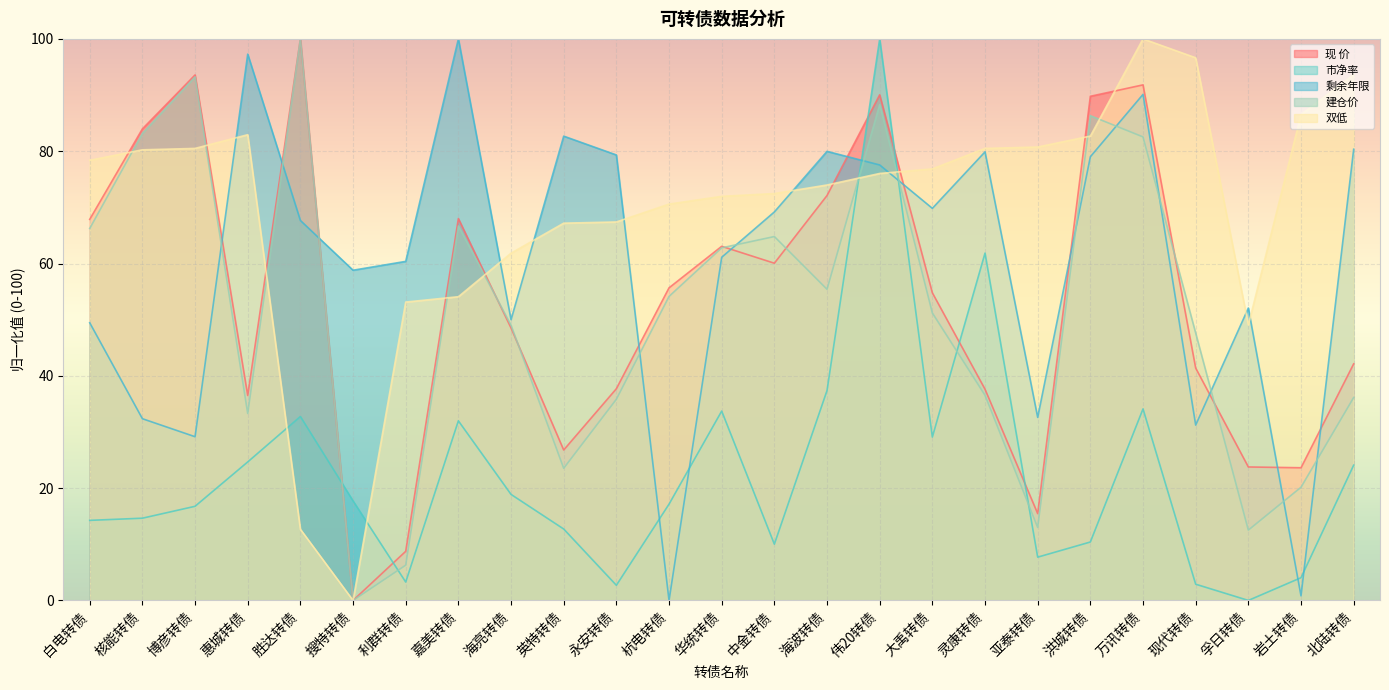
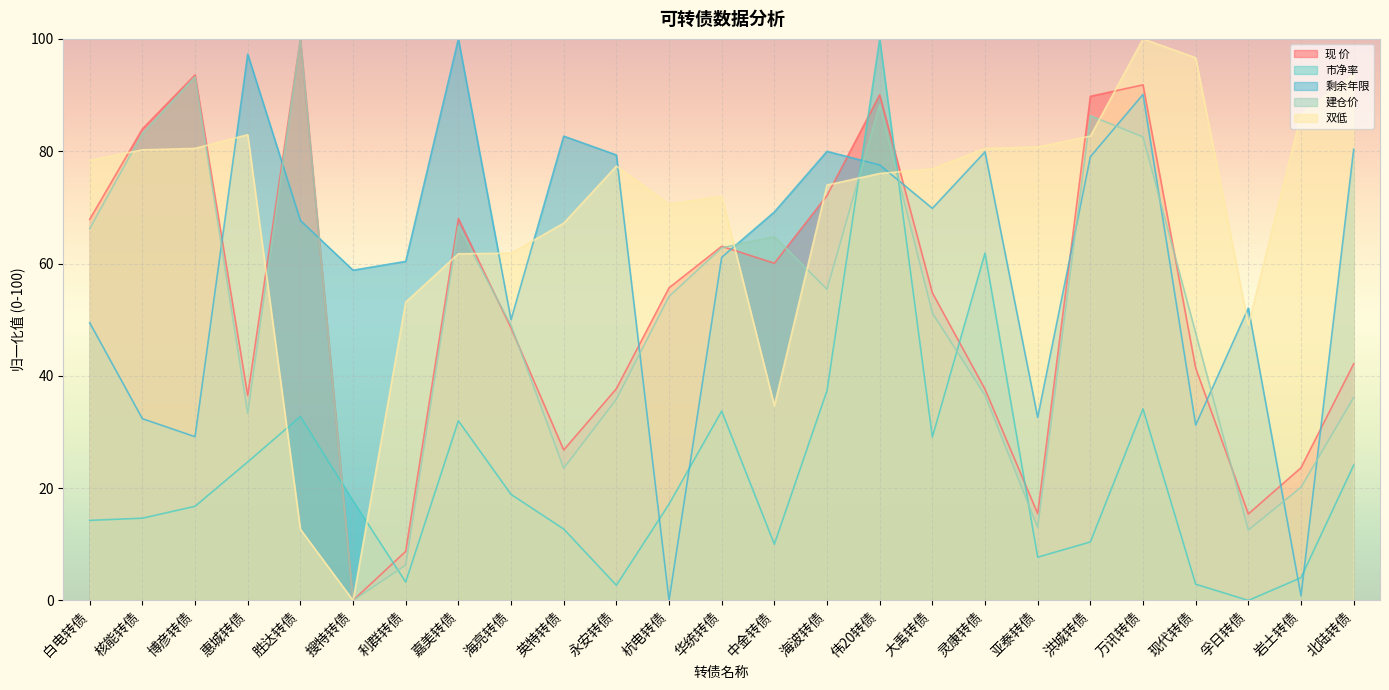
双低, 嘉美转债: 54 -> 62
双低, 永安转债: 67 -> 77
双低, 中金转债: 72 -> 35
现 价, 孚日转债: 24 -> 15
